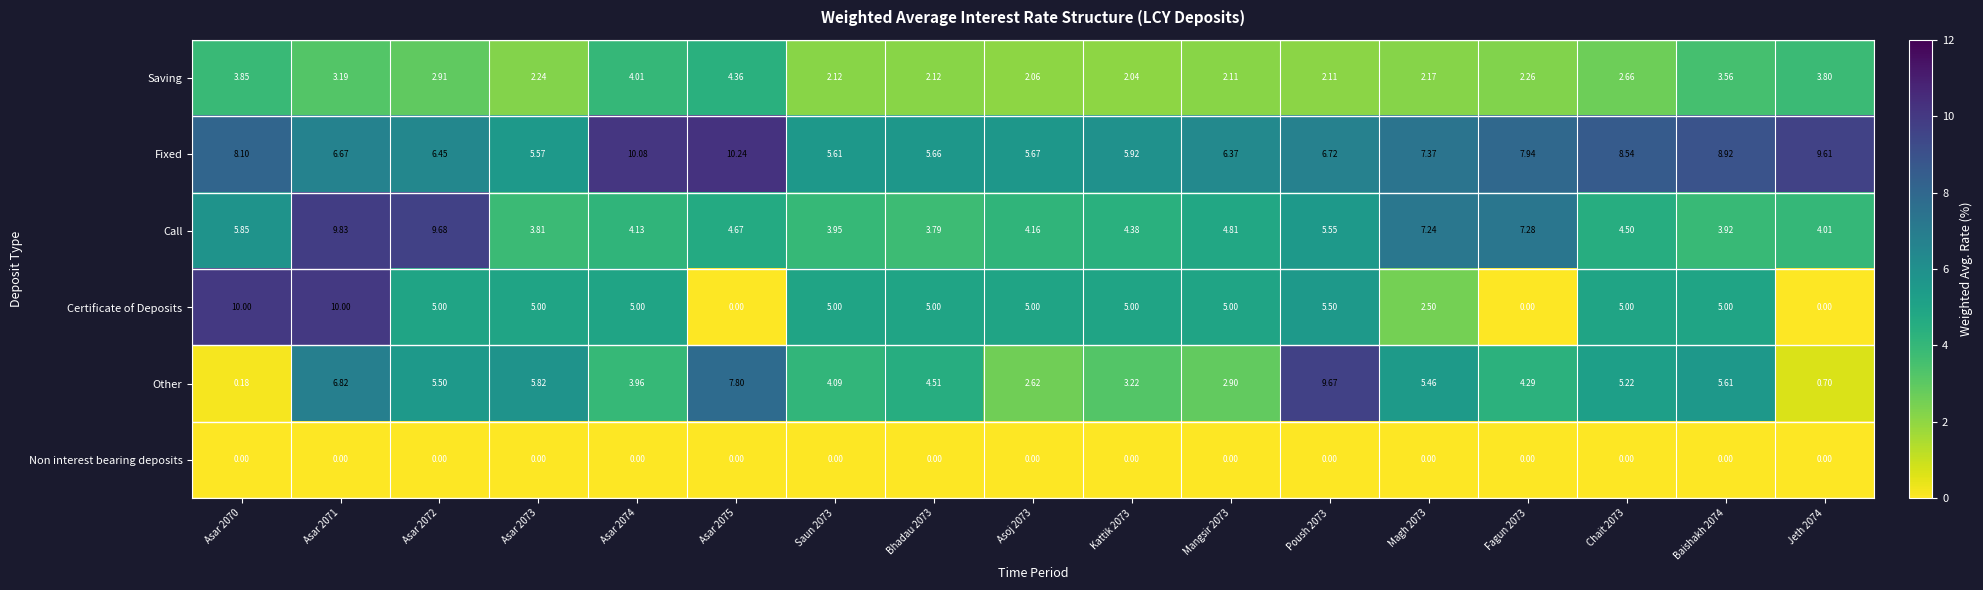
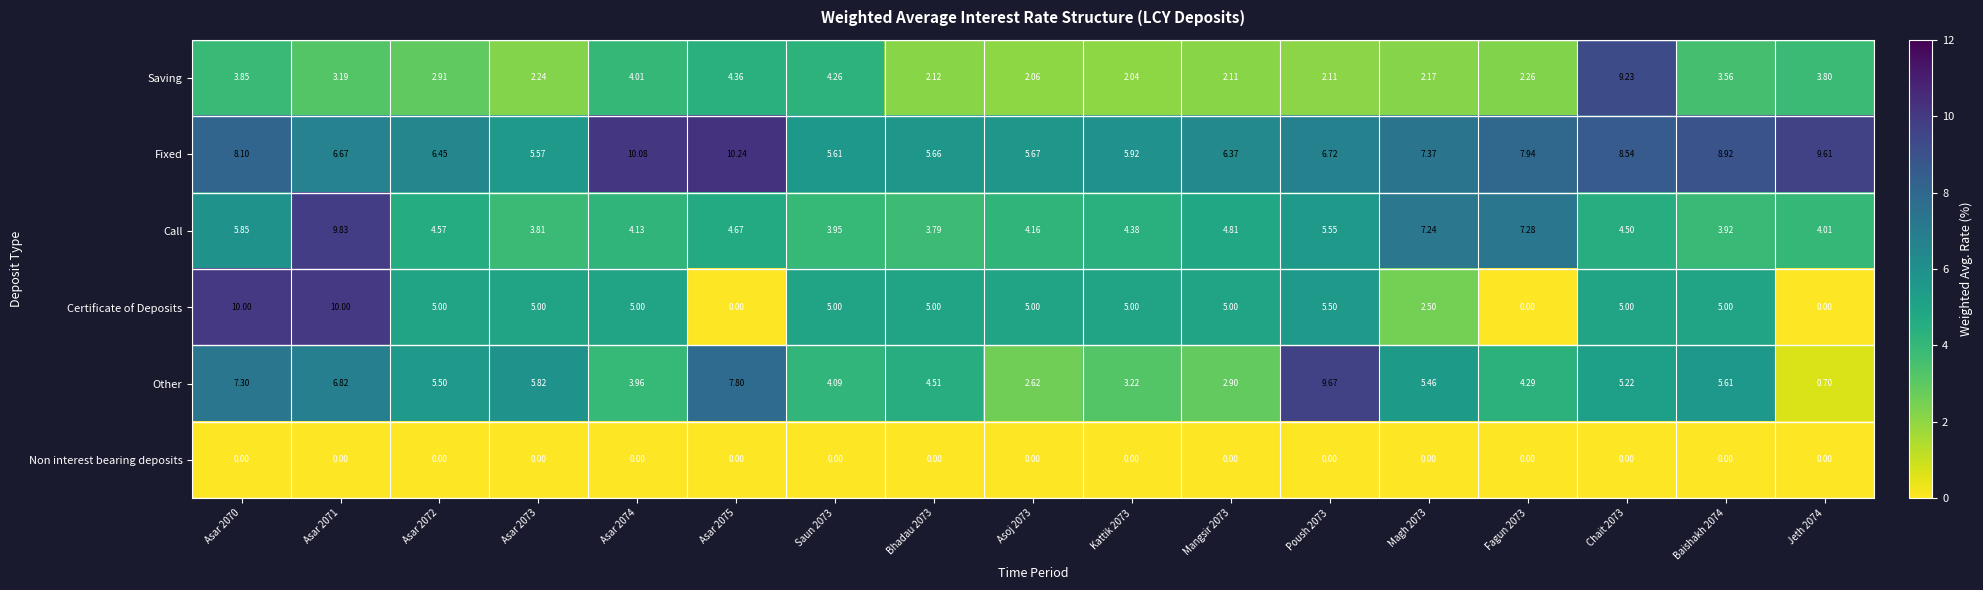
Saving, Saun 2073: 2.12 -> 4.26
Saving, Chait 2073: 2.66 -> 9.23
Call, Asar 2072: 9.68 -> 4.57
Other, Asar 2070: 0.18 -> 7.30
